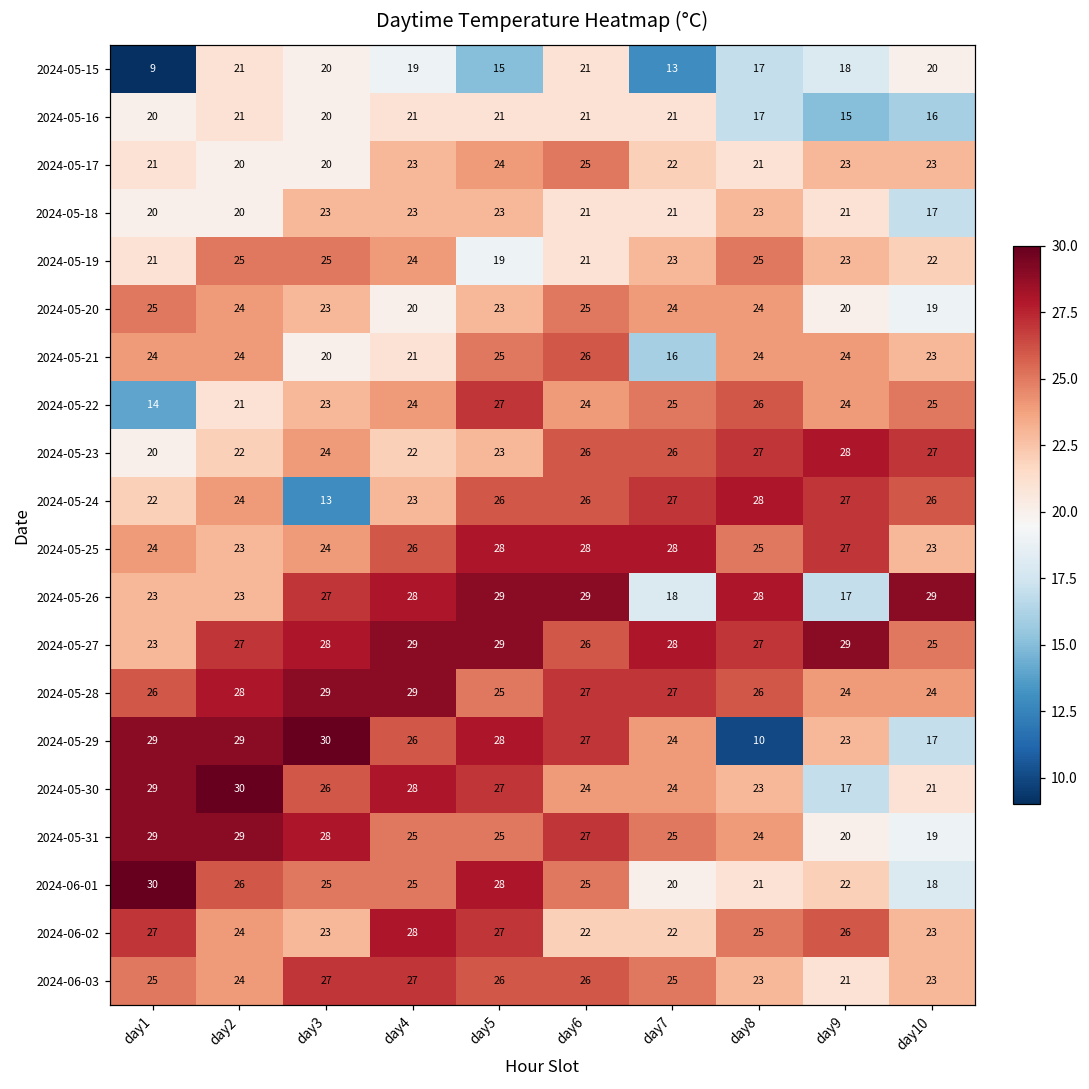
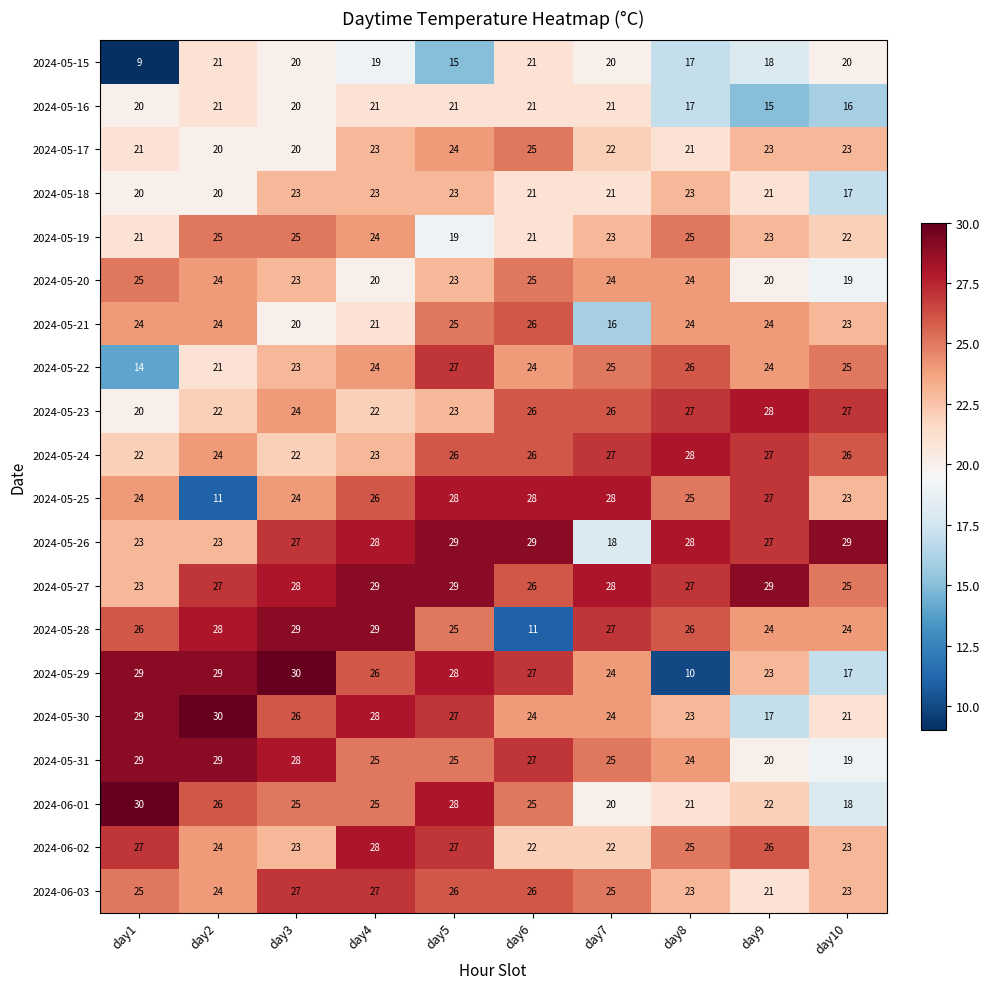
2024-05-15, day7: 13 -> 20
2024-05-24, day3: 13 -> 22
2024-05-25, day2: 23 -> 11
2024-05-26, day9: 17 -> 27
2024-05-28, day6: 27 -> 11
